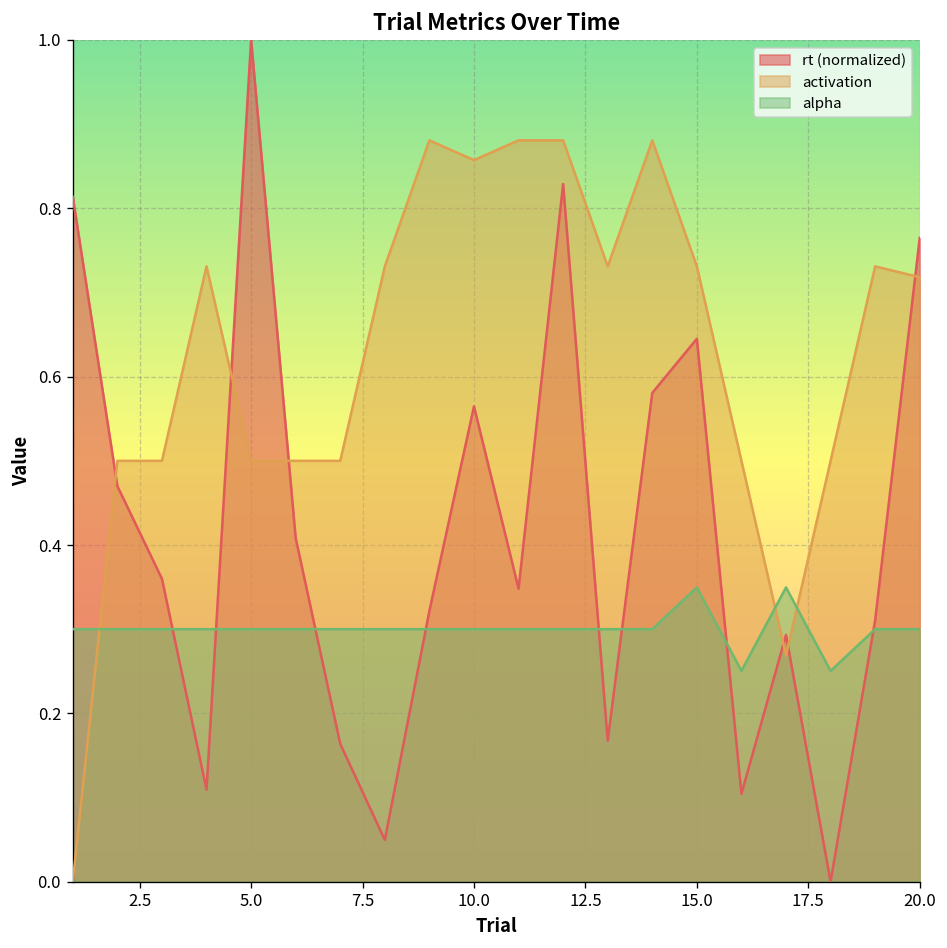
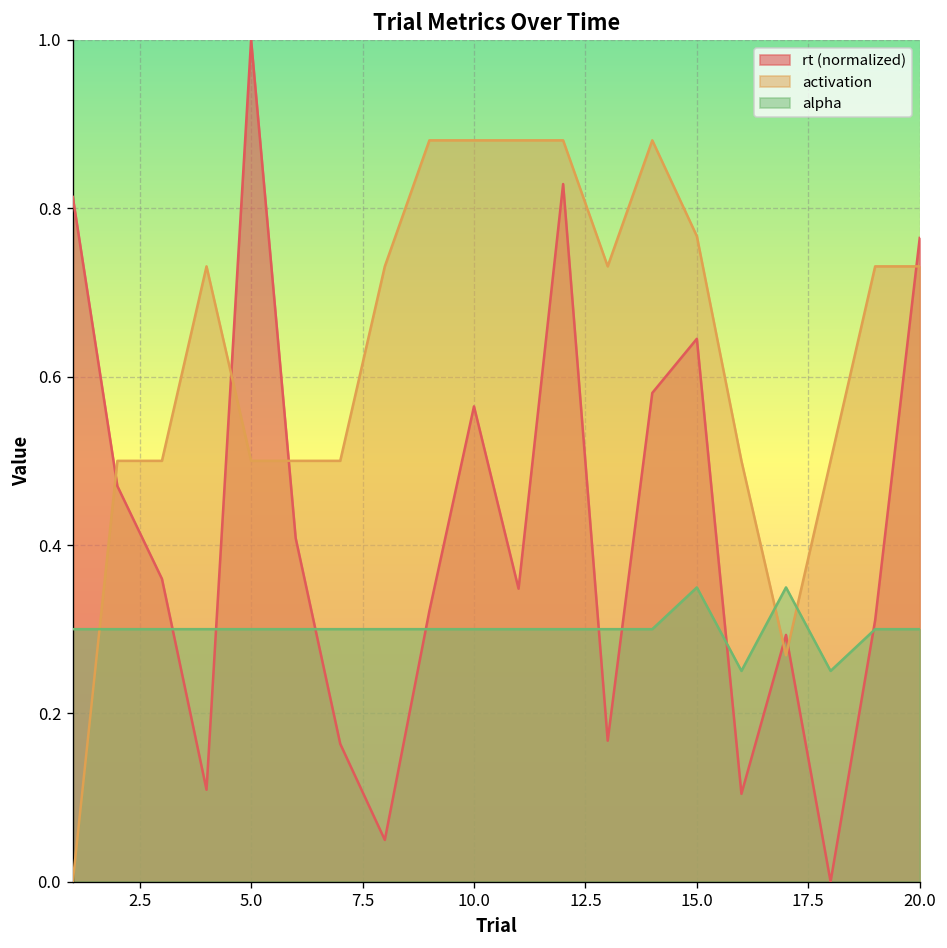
activation, 10.0: 0.86 -> 0.88
activation, 15.0: 0.73 -> 0.77
activation, 20.0: 0.72 -> 0.73
